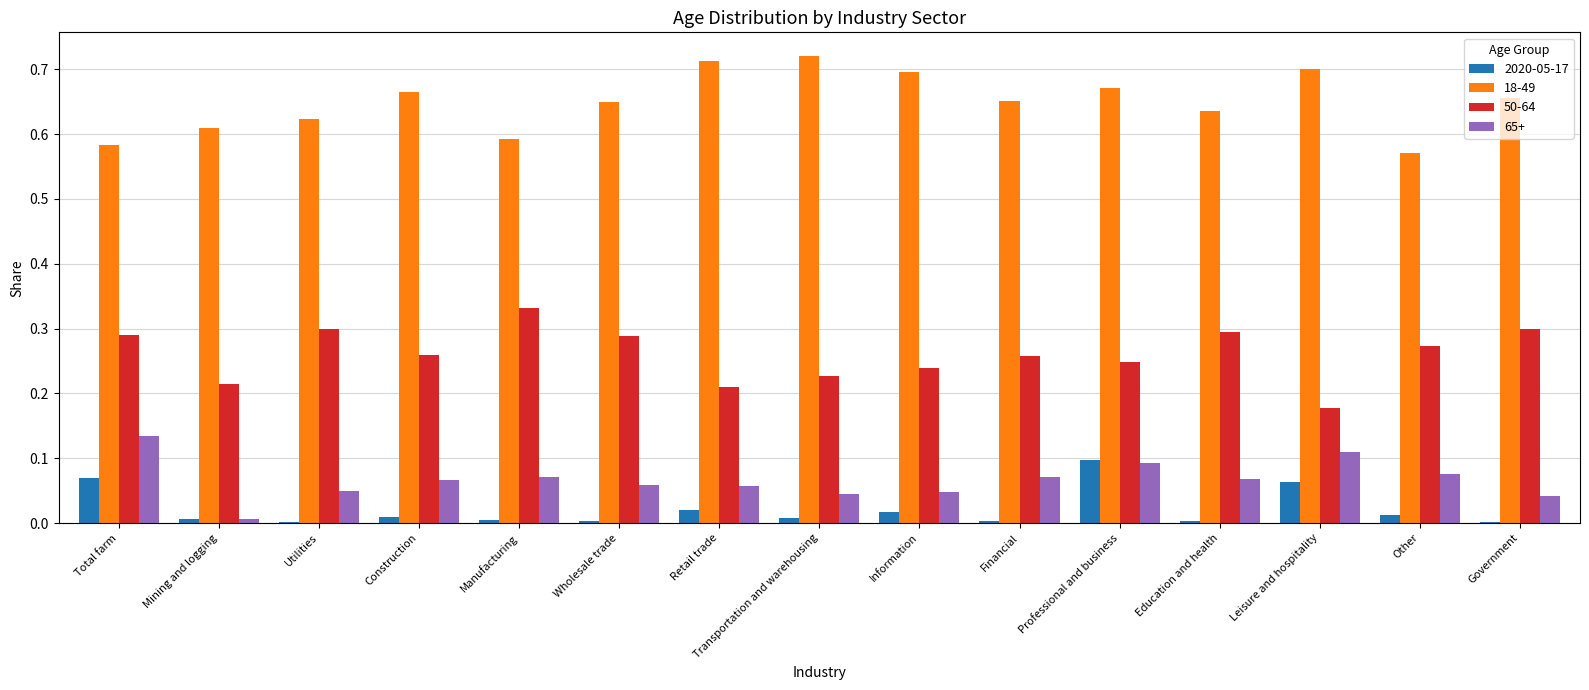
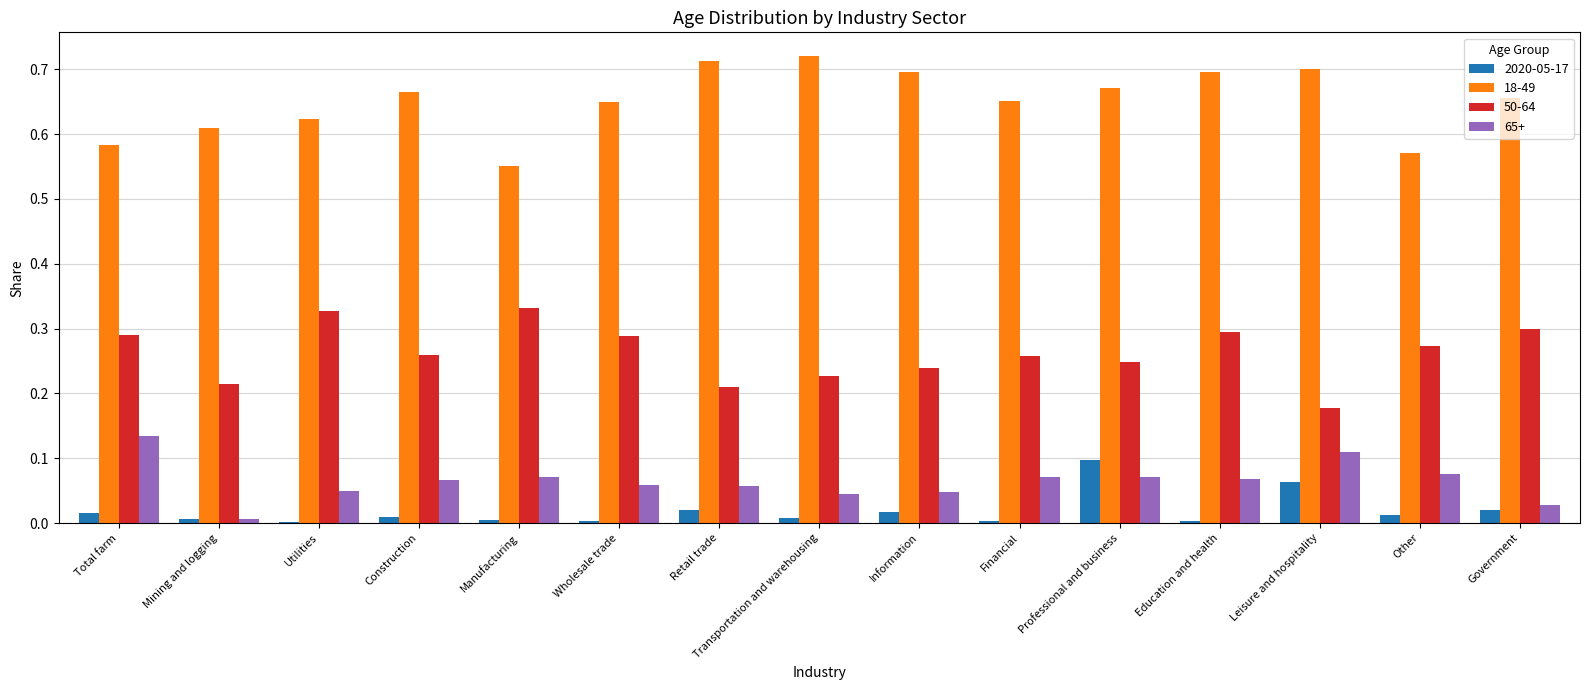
2020-05-17, Total farm: 0.07 -> 0.02
50-64, Utilities: 0.30 -> 0.33
18-49, Manufacturing: 0.59 -> 0.55
65+, Professional and business: 0.09 -> 0.07
18-49, Education and health: 0.63 -> 0.70
2020-05-17, Government: 0.00 -> 0.02
65+, Government: 0.04 -> 0.03
